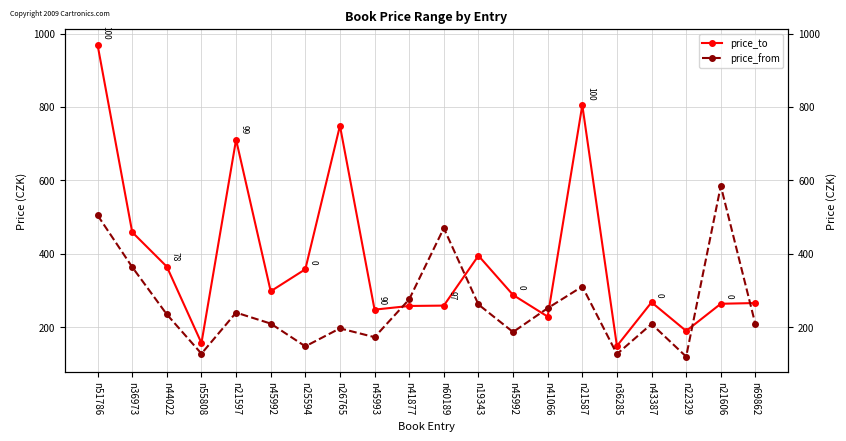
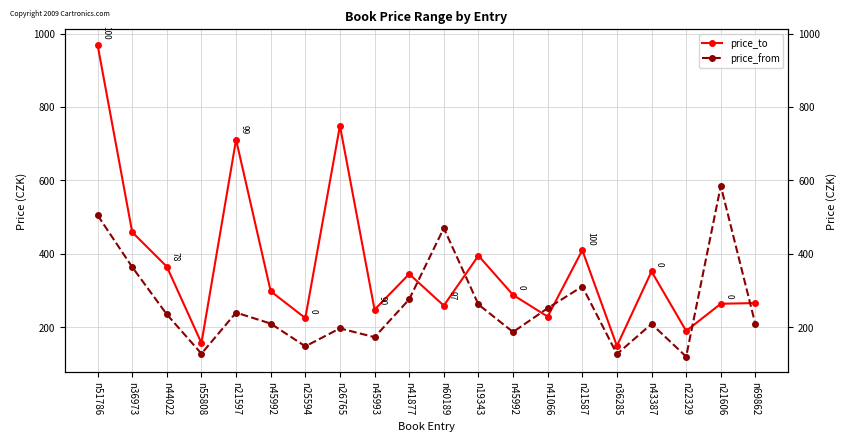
price_to, n25594: 360 -> 230
price_to, n41877: 260 -> 350
price_to, n21587: 810 -> 410
price_to, n43387: 270 -> 350
